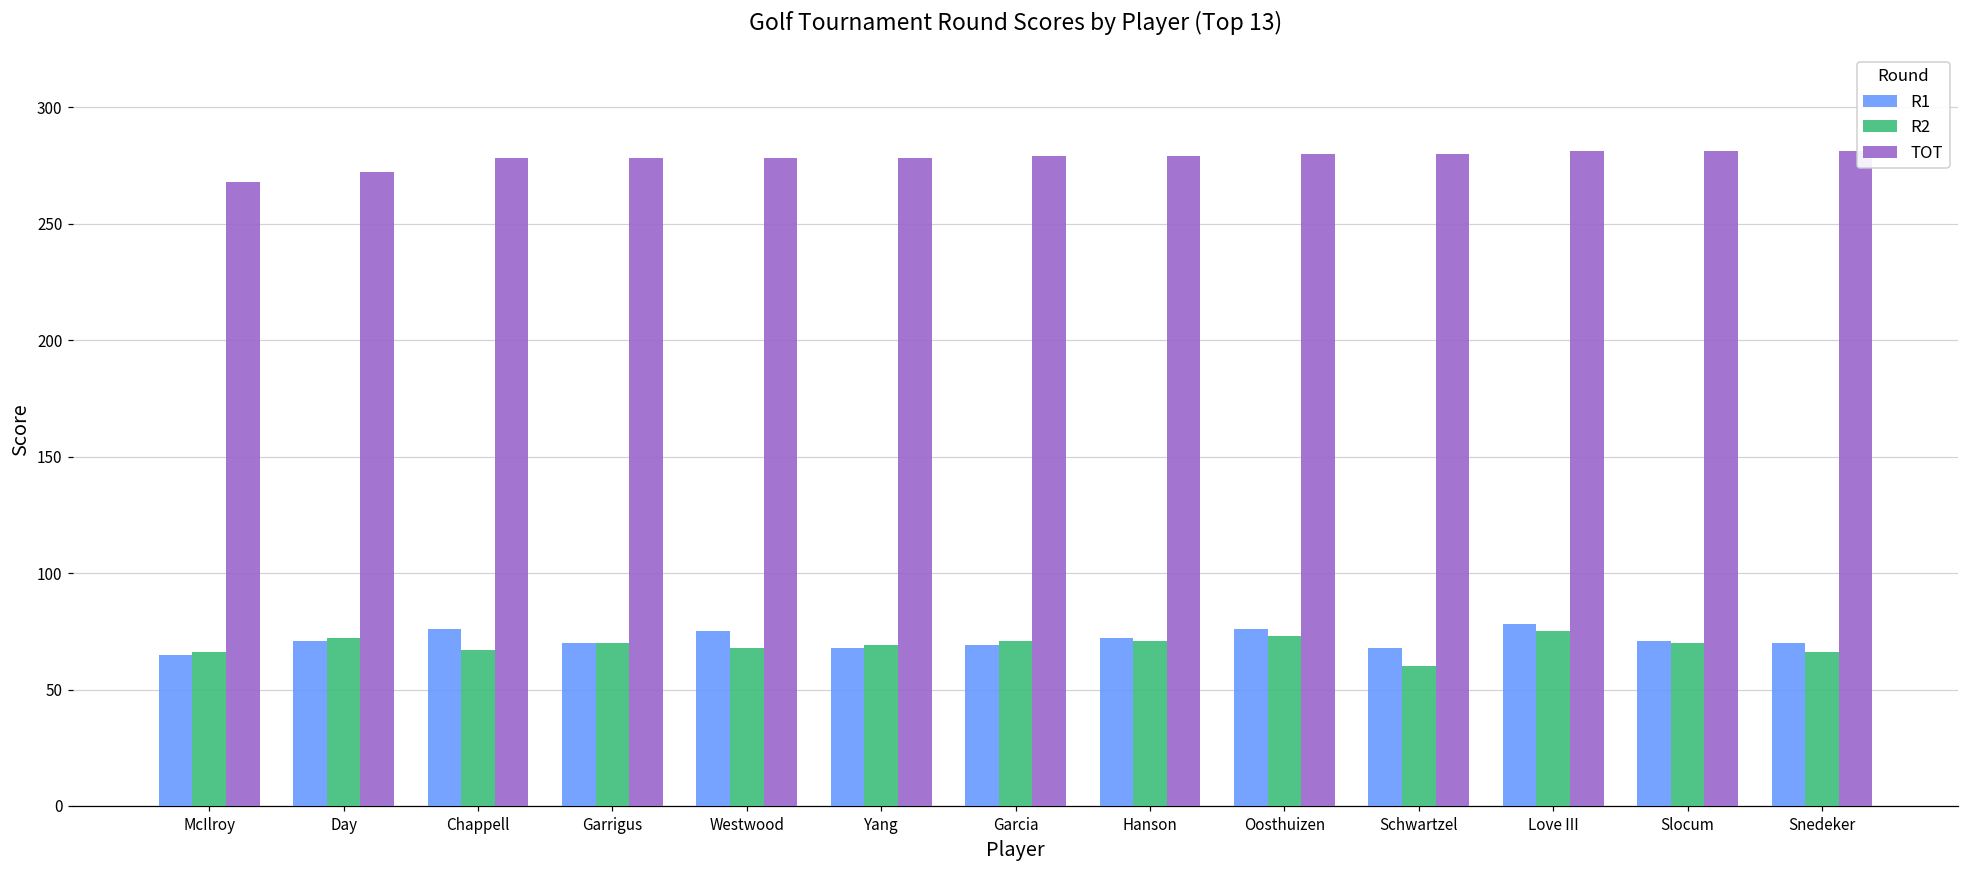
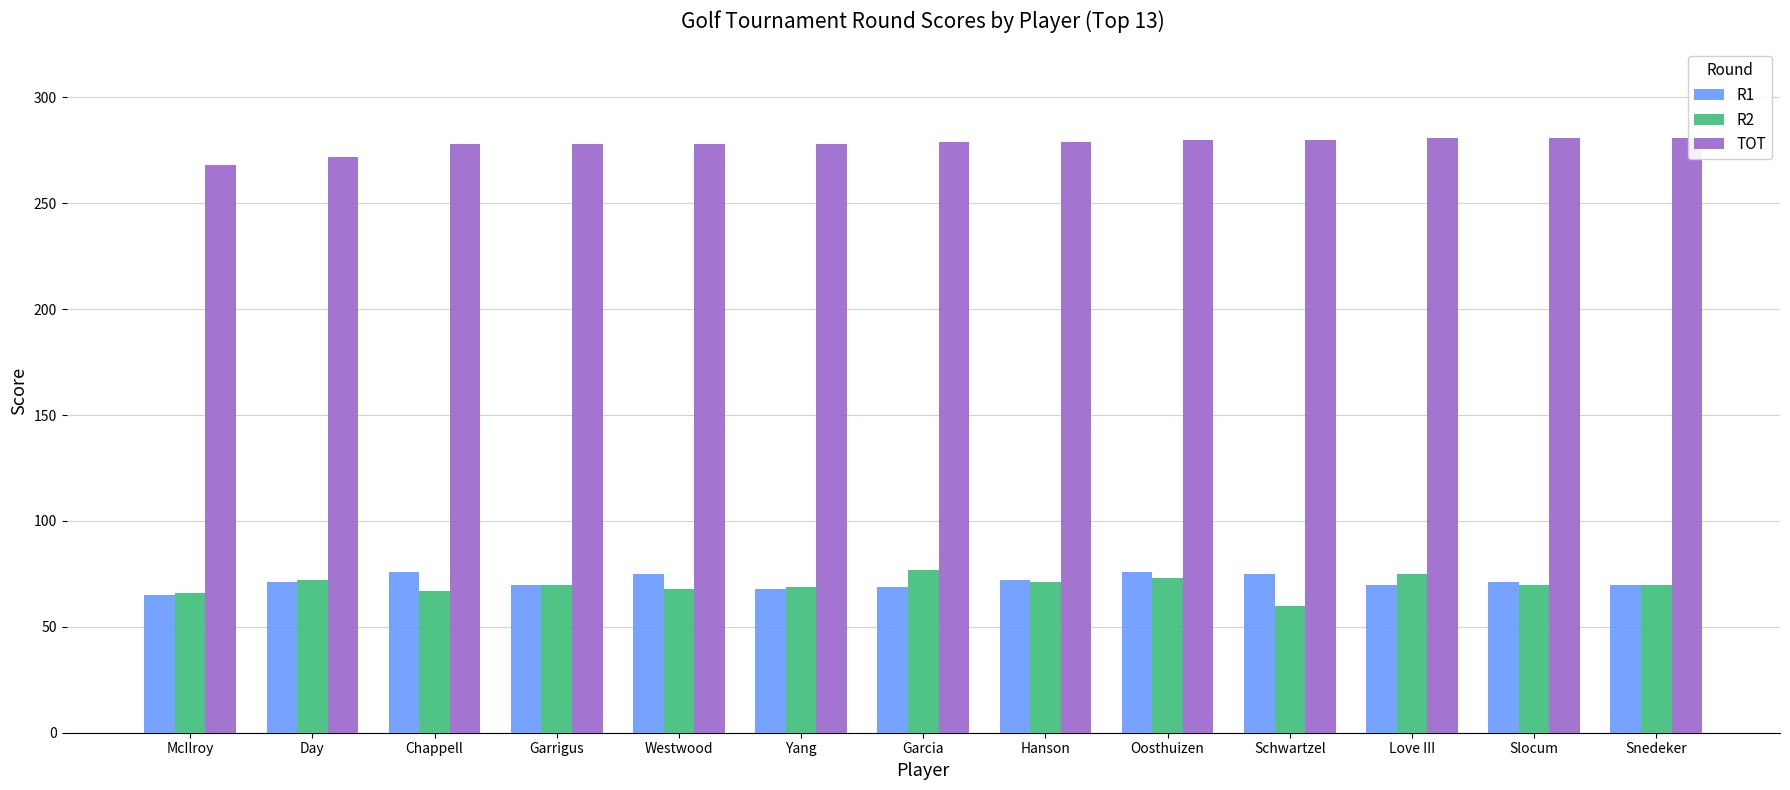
R2, Garcia: 71 -> 77
R1, Schwartzel: 68 -> 75
R1, Love III: 78 -> 70
R2, Snedeker: 66 -> 70
